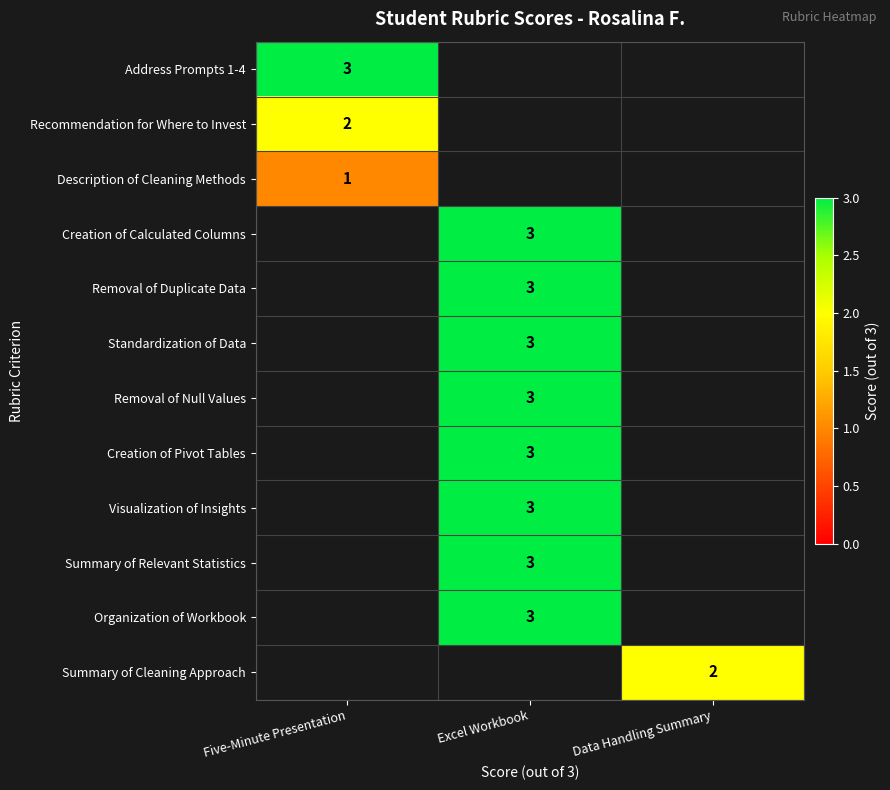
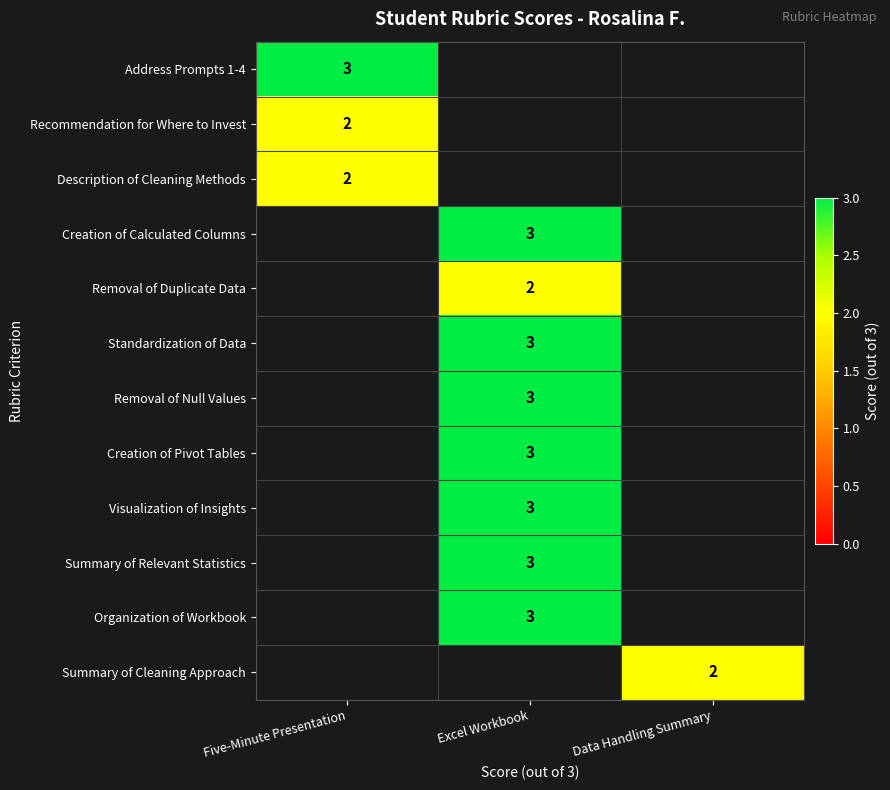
Description of Cleaning Methods, Five-Minute Presentation: 1 -> 2
Removal of Duplicate Data, Excel Workbook: 3 -> 2
